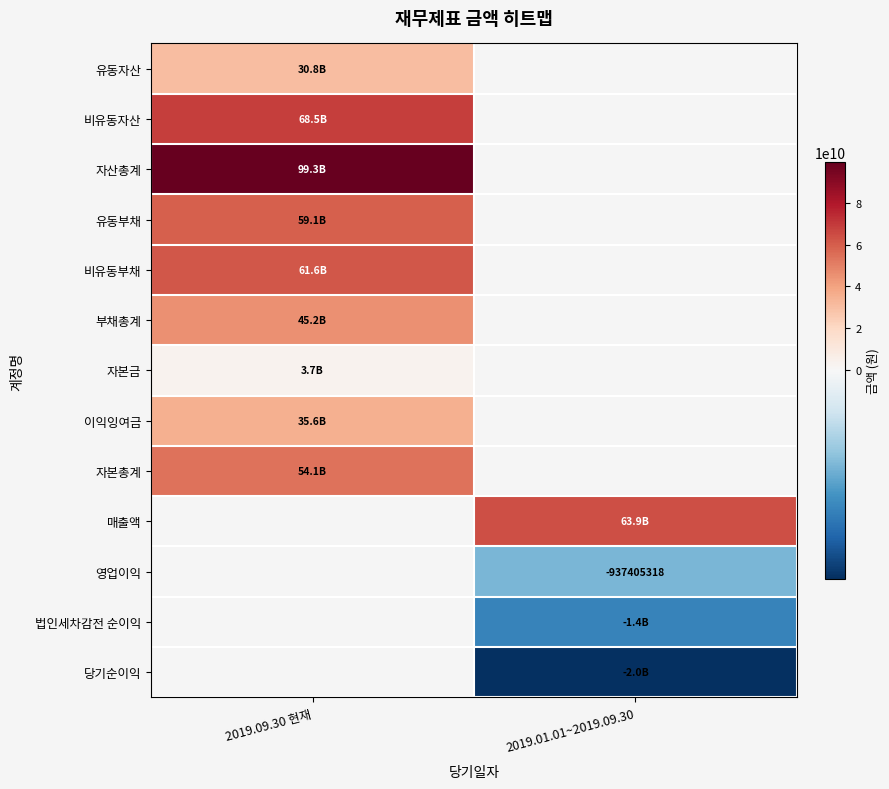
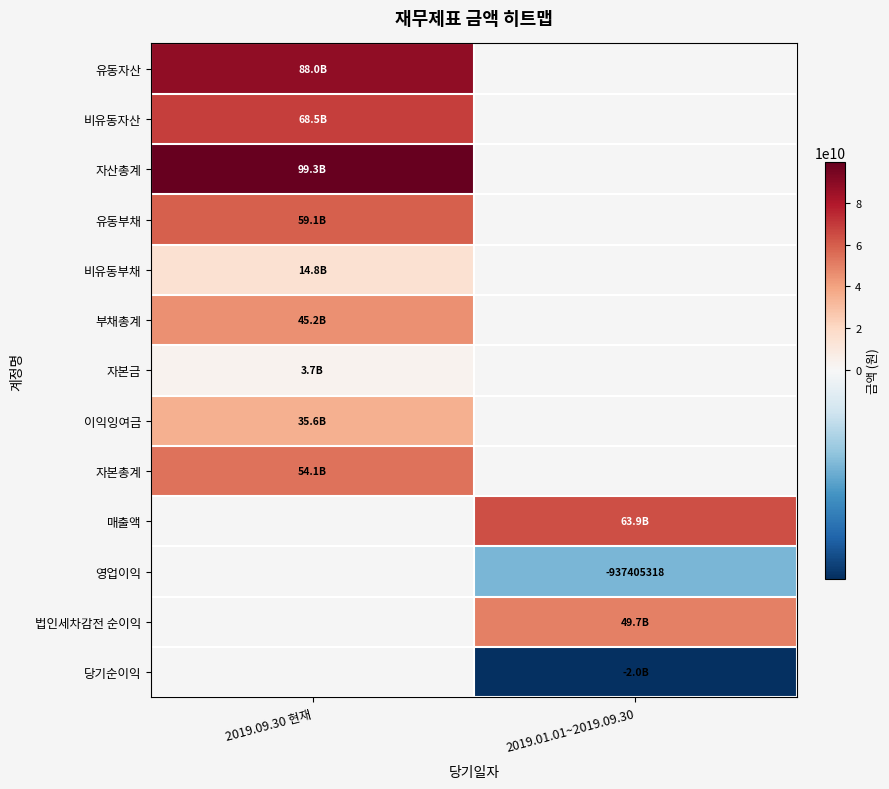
유동자산, 2019.09.30 현재: 30.8B -> 88.0B
비유동부채, 2019.09.30 현재: 61.6B -> 14.8B
법인세차감전 순이익, 2019.01.01~2019.09.30: -1.4B -> 49.7B
